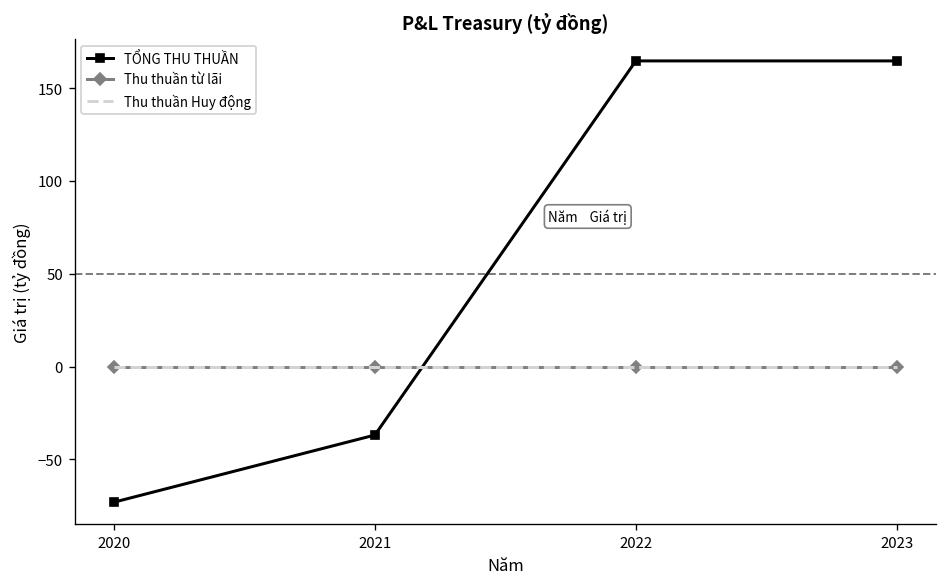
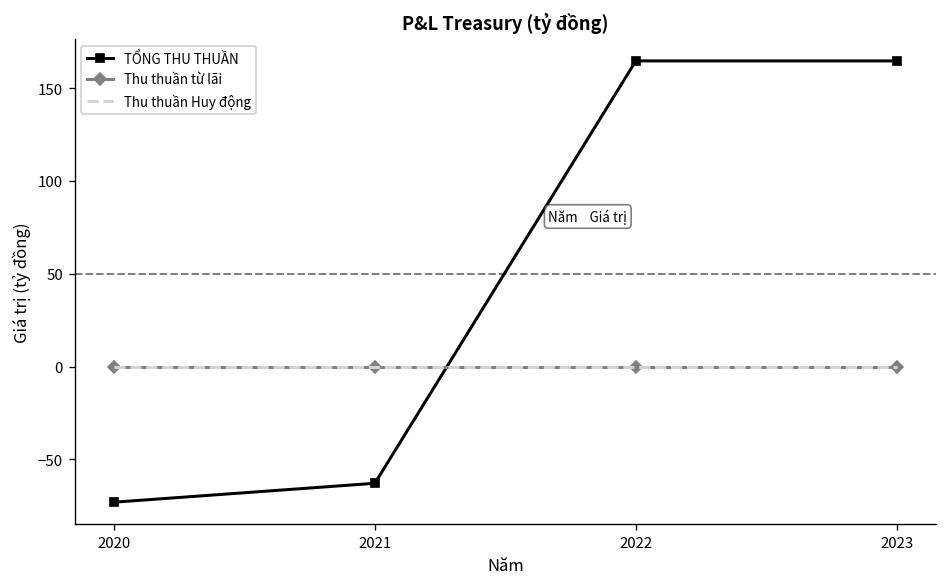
TỔNG THU THUẦN, 2021: -37 -> -63
